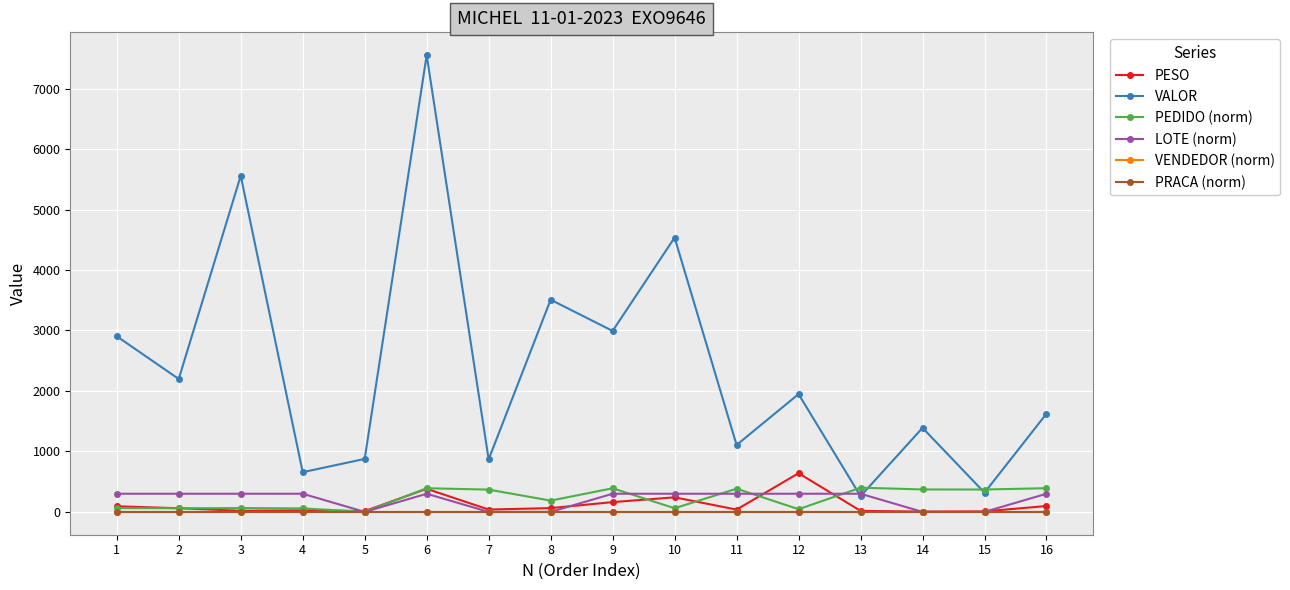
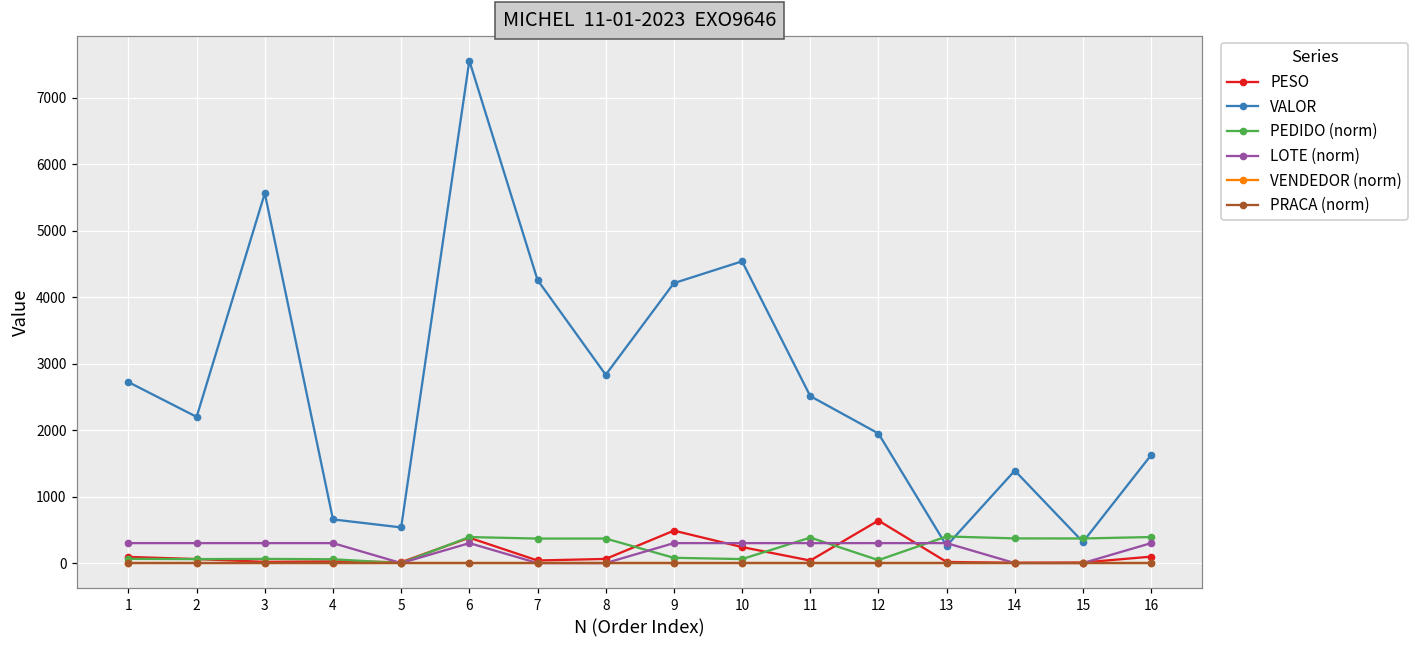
VALOR, 1: 2900 -> 2700
VALOR, 5: 900 -> 500
VALOR, 7: 900 -> 4300
VALOR, 8: 3500 -> 2800
PEDIDO (norm), 8: 200 -> 400
PESO, 9: 200 -> 500
VALOR, 9: 3000 -> 4200
PEDIDO (norm), 9: 400 -> 100
VALOR, 11: 1100 -> 2500
